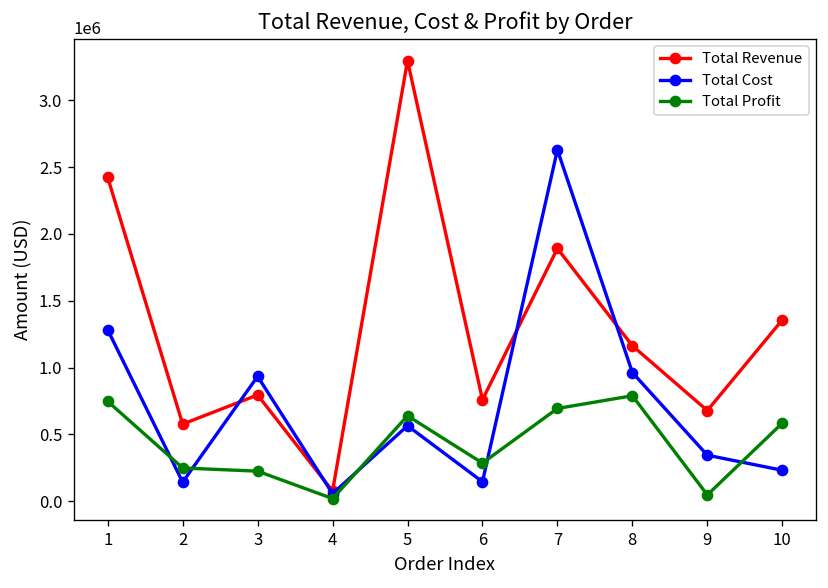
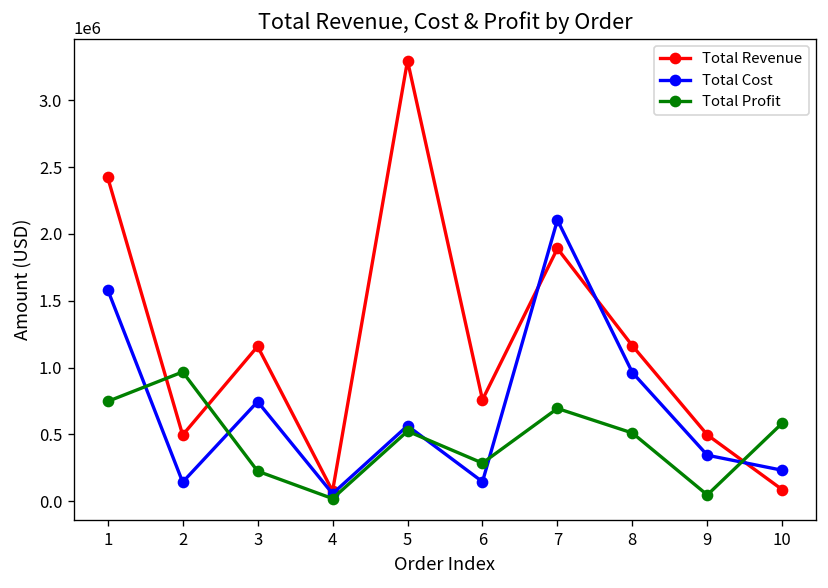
Total Cost, 1: 1280000 -> 1580000
Total Revenue, 2: 580000 -> 500000
Total Profit, 2: 250000 -> 970000
Total Revenue, 3: 790000 -> 1160000
Total Cost, 3: 930000 -> 740000
Total Profit, 5: 640000 -> 520000
Total Cost, 7: 2630000 -> 2100000
Total Profit, 8: 790000 -> 510000
Total Revenue, 9: 680000 -> 500000
Total Revenue, 10: 1360000 -> 90000
